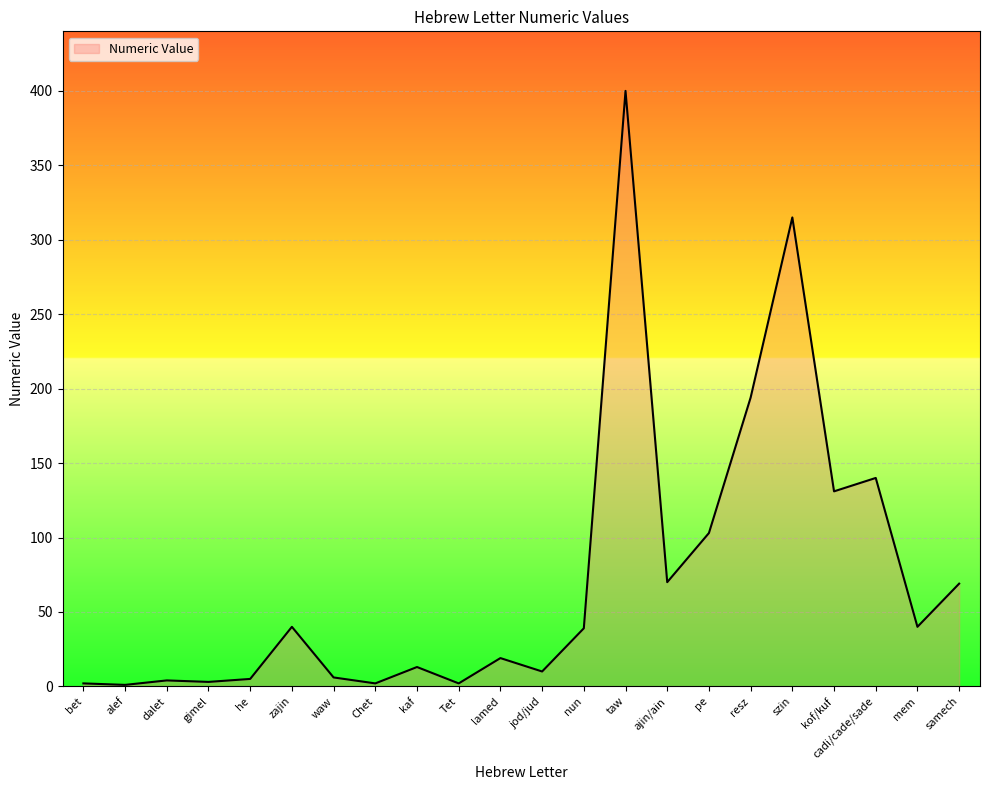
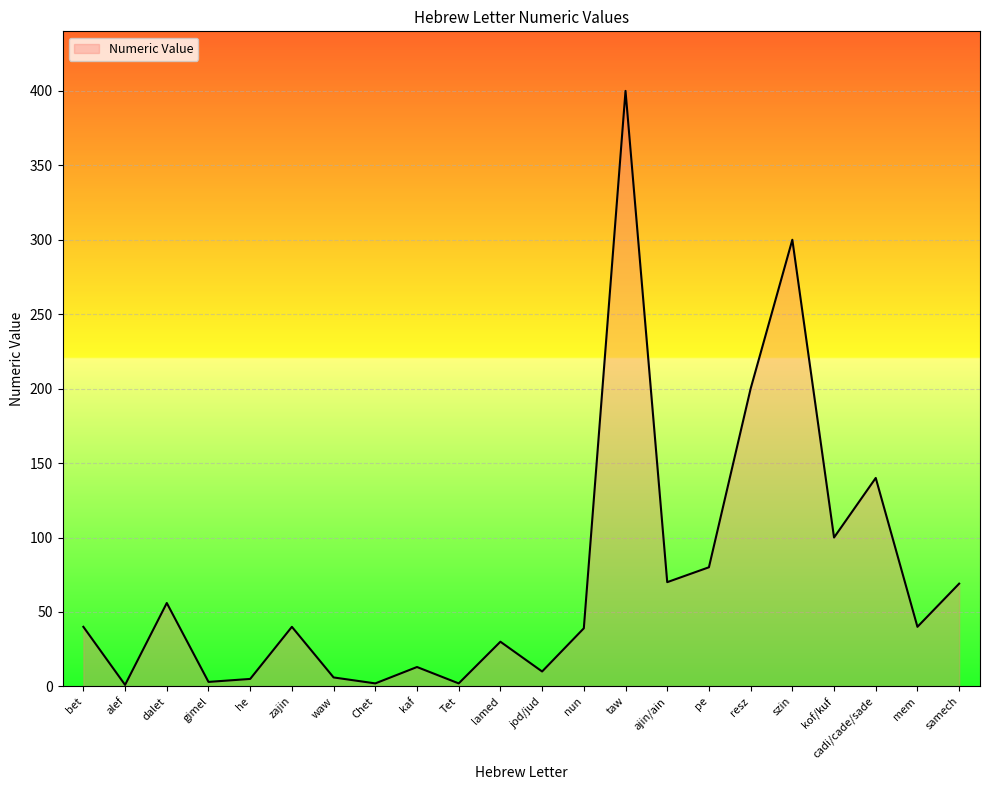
bet: 2 -> 40
dalet: 4 -> 56
lamed: 19 -> 30
pe: 103 -> 80
resz: 194 -> 200
szin: 315 -> 300
kof/kuf: 131 -> 100
